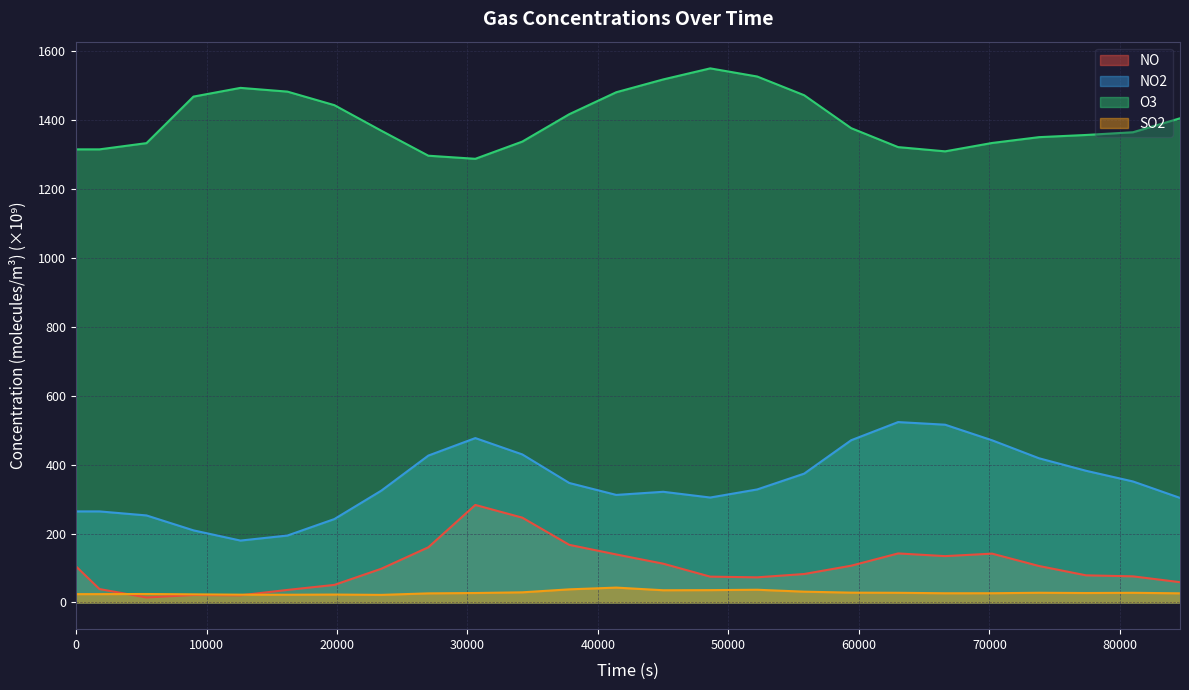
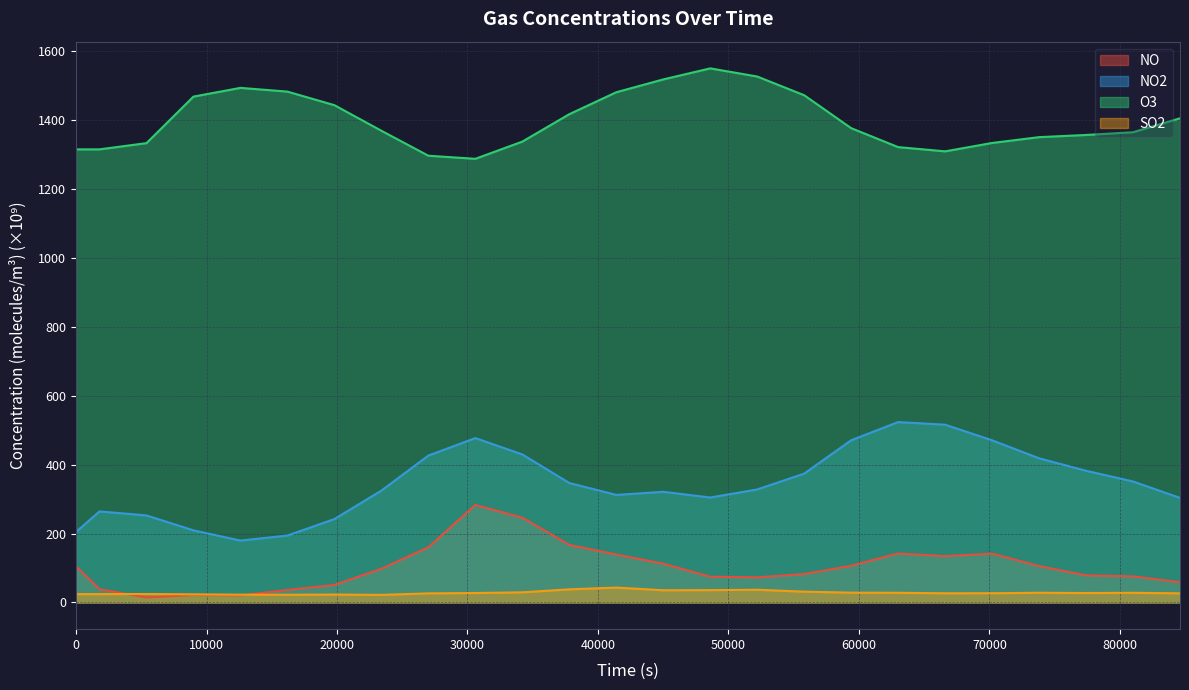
NO2, 0: 260 -> 200
